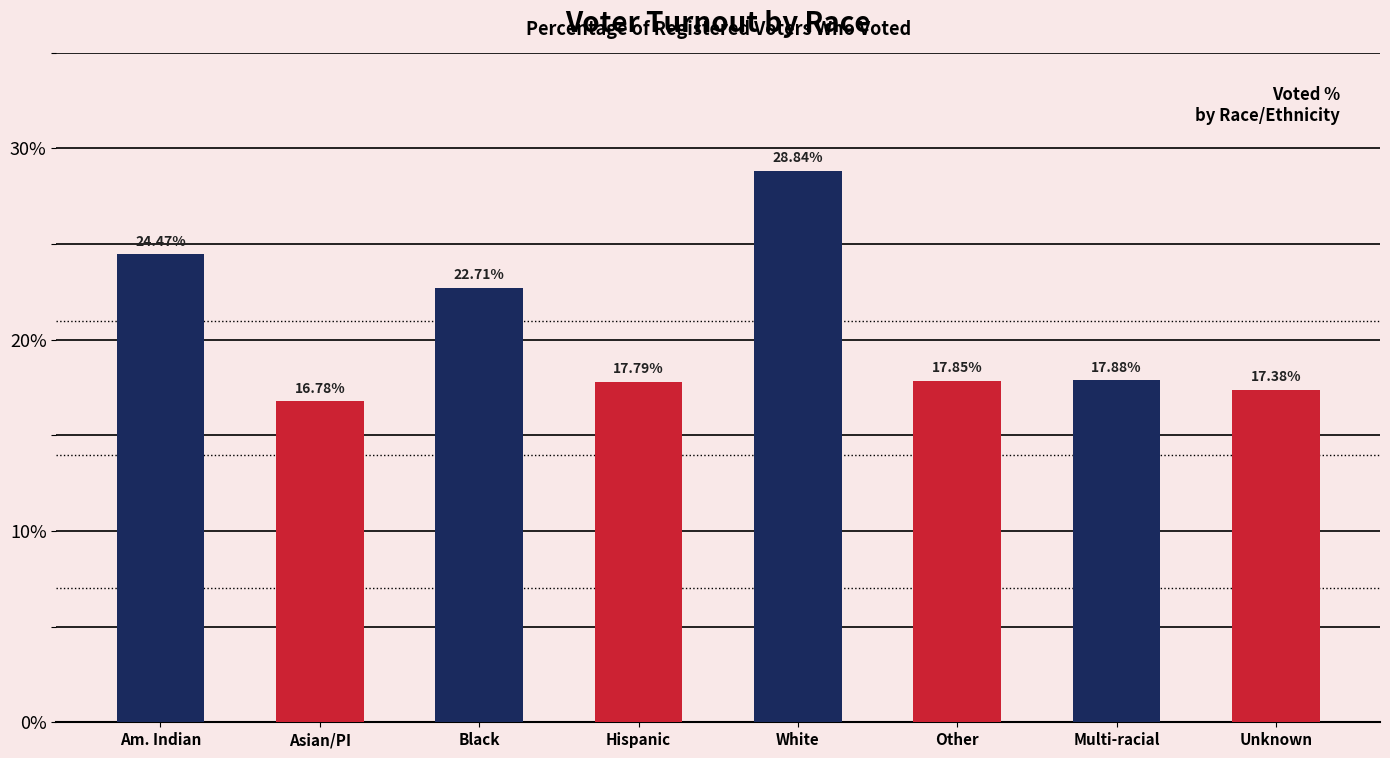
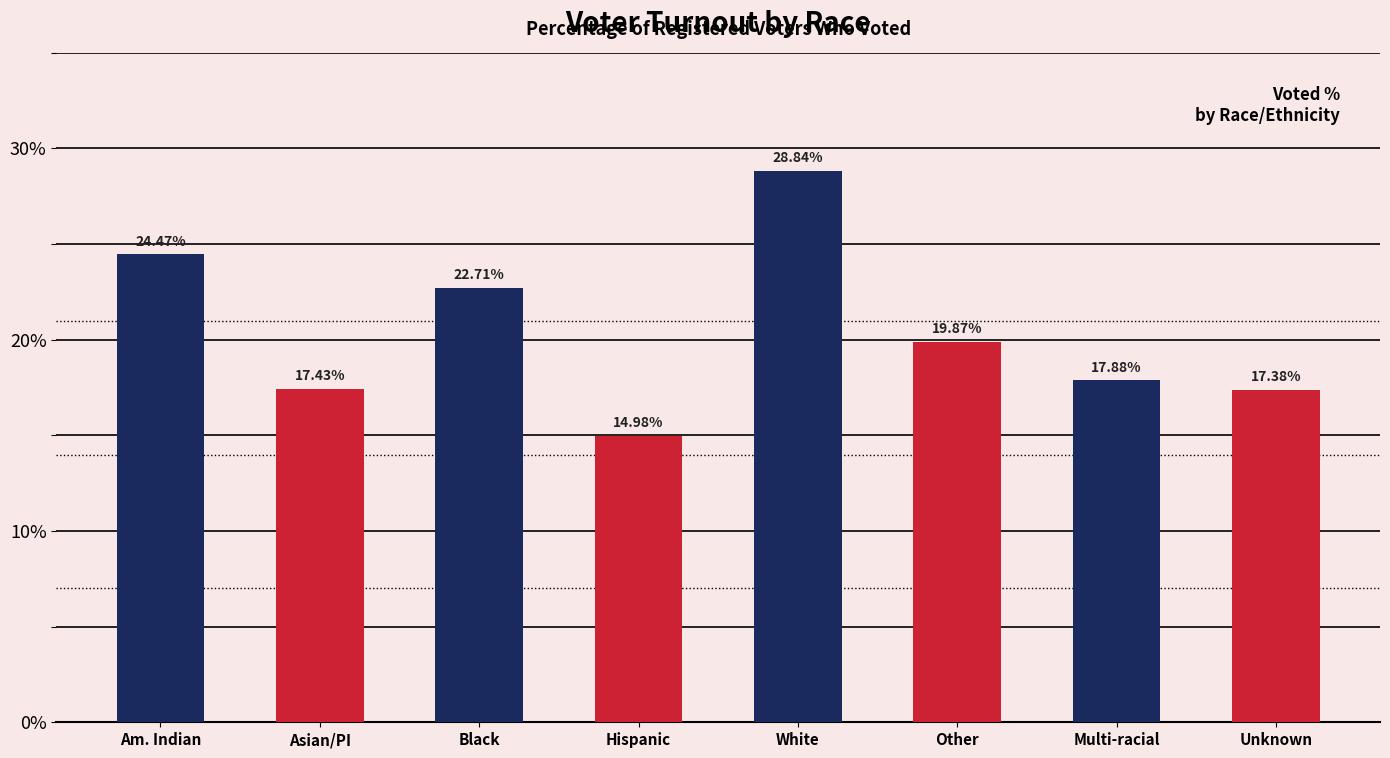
Asian/PI: 16.78% -> 17.43%
Hispanic: 17.79% -> 14.98%
Other: 17.85% -> 19.87%
